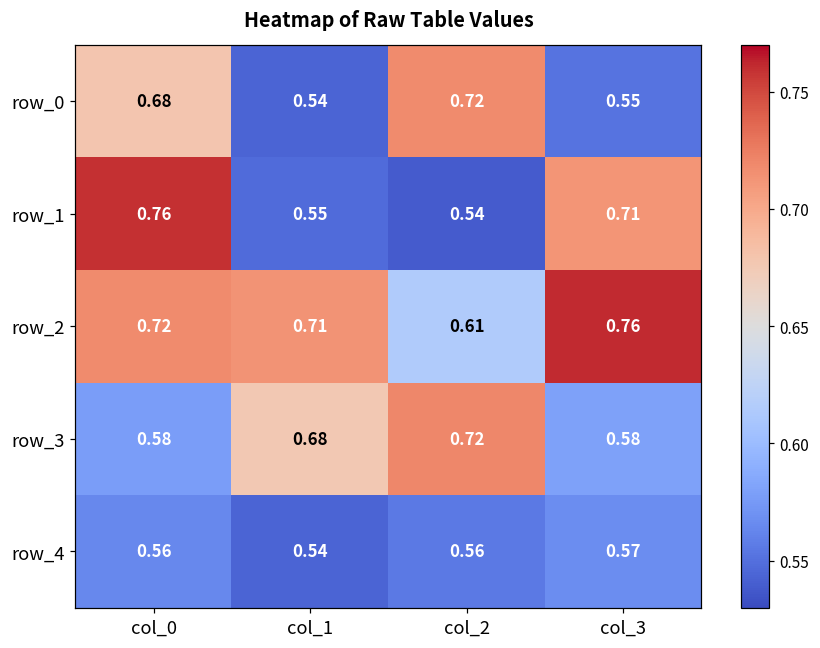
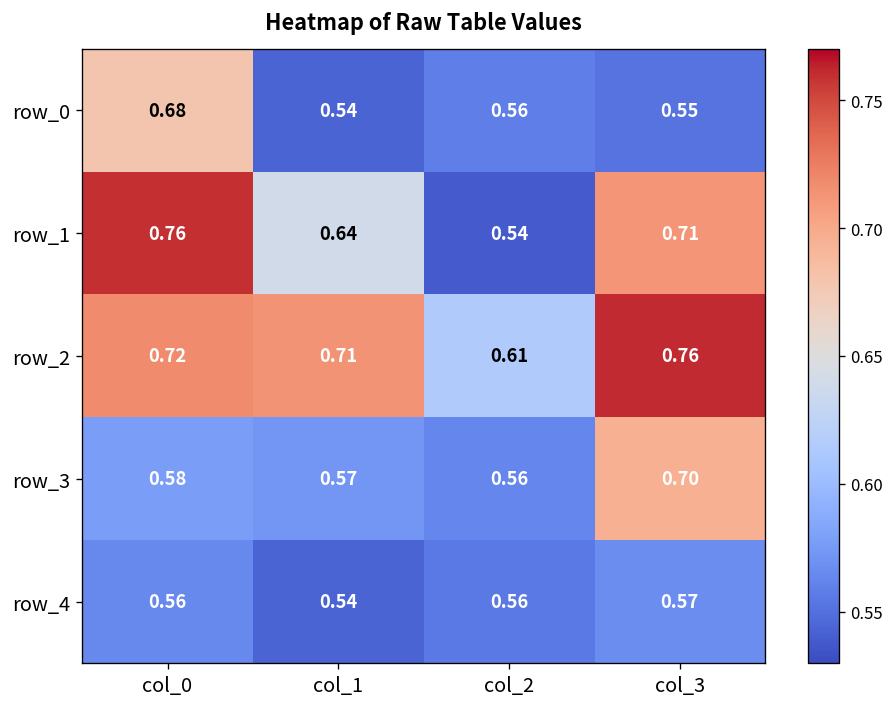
row_0, col_2: 0.72 -> 0.56
row_1, col_1: 0.55 -> 0.64
row_3, col_1: 0.68 -> 0.57
row_3, col_2: 0.72 -> 0.56
row_3, col_3: 0.58 -> 0.70
